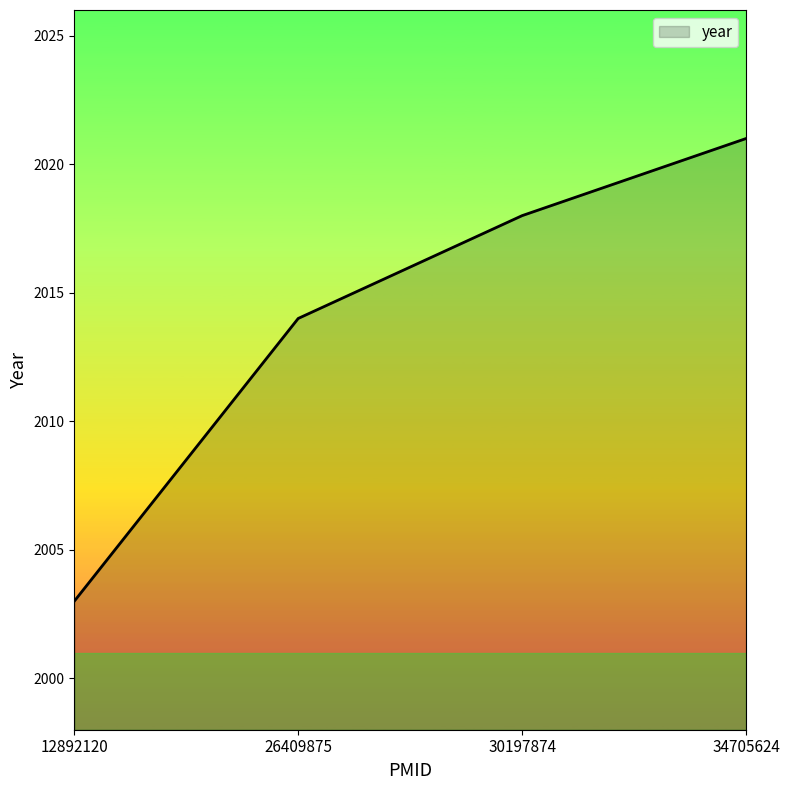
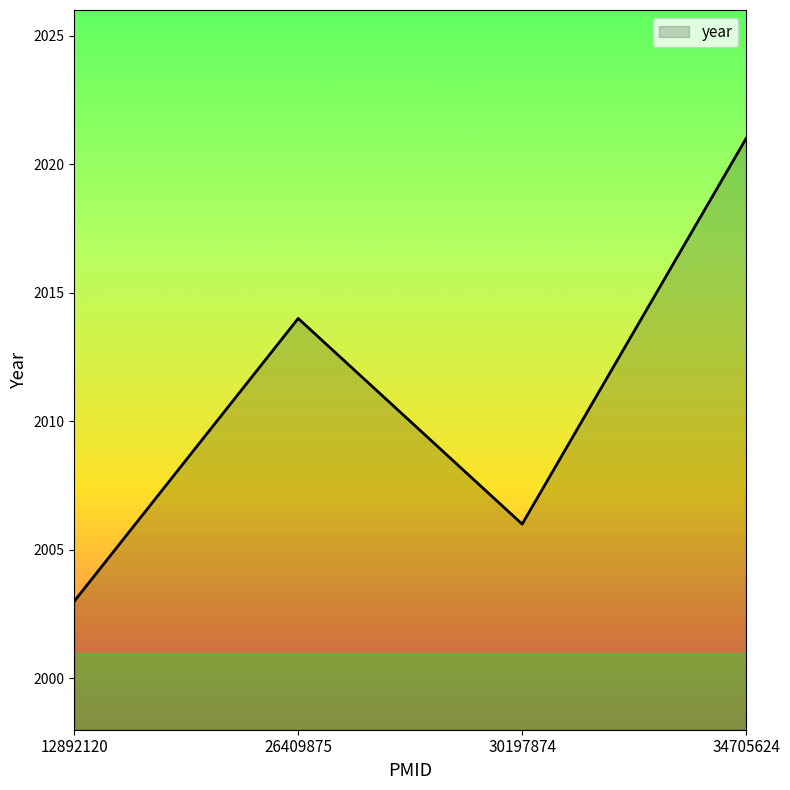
30197874: 2018 -> 2006
